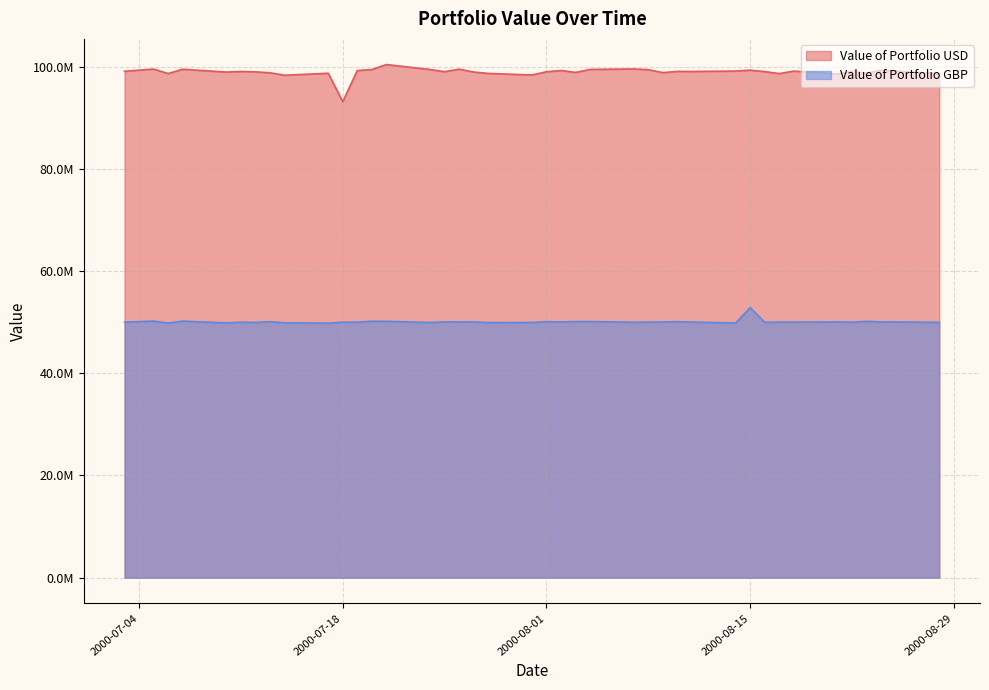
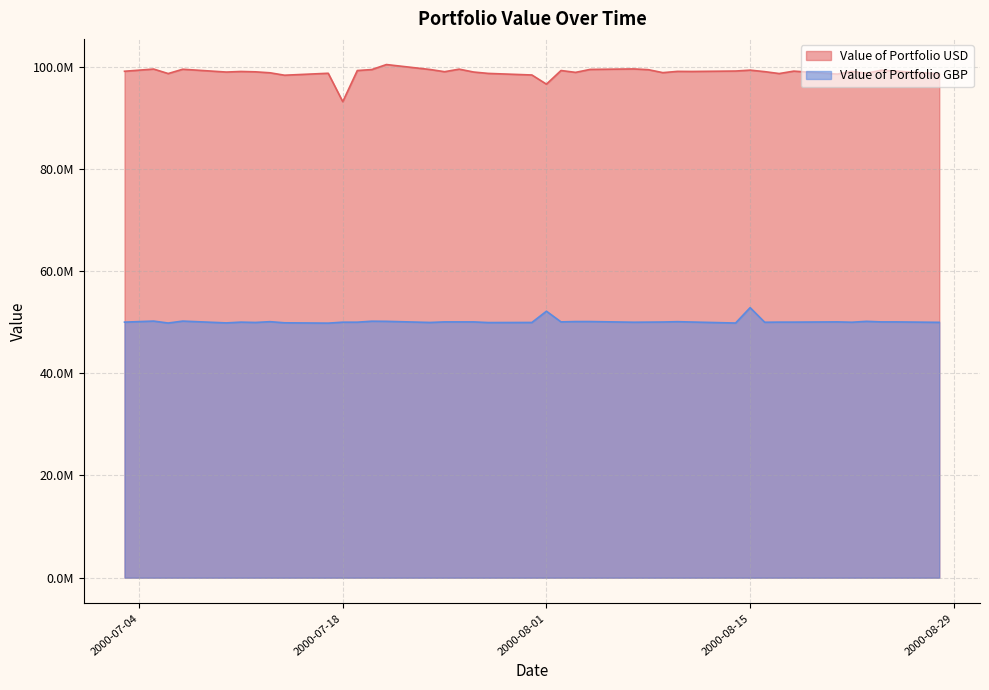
Value of Portfolio USD, 2000-08-01: 99000000 -> 97000000
Value of Portfolio GBP, 2000-08-01: 50000000 -> 52000000
